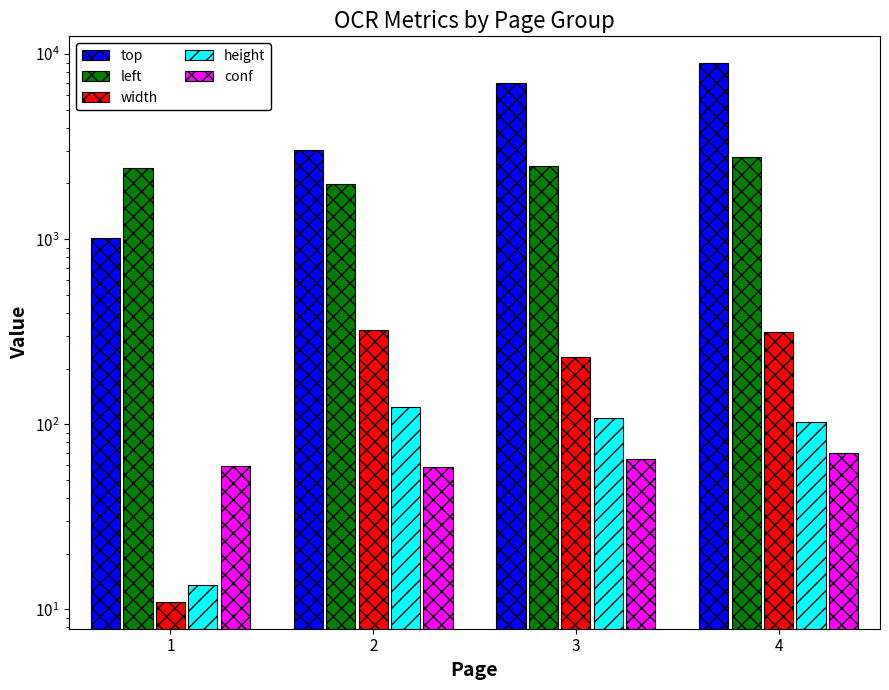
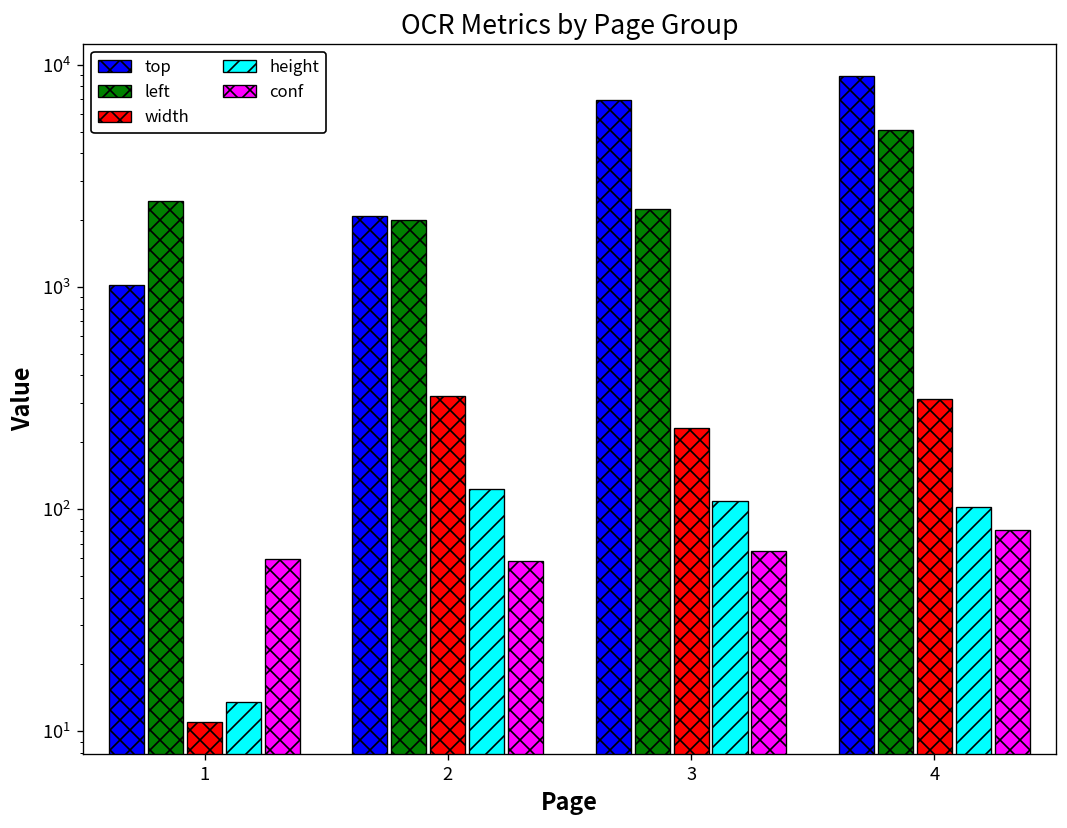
top, 2: 3000 -> 2100
left, 3: 2500 -> 2200
left, 4: 2800 -> 5100
conf, 4: 70 -> 80
